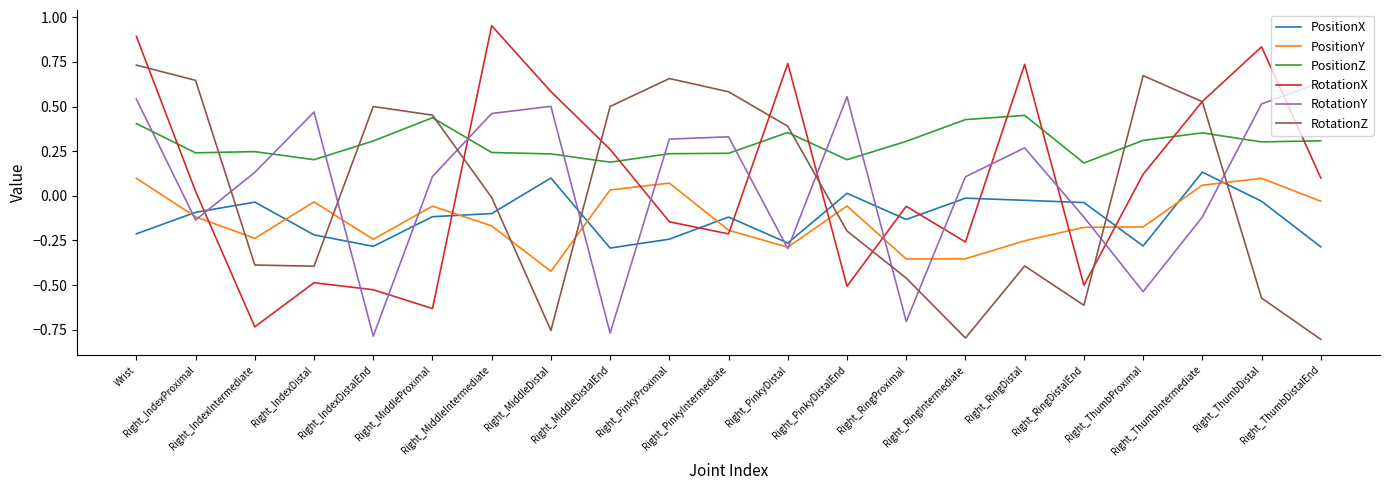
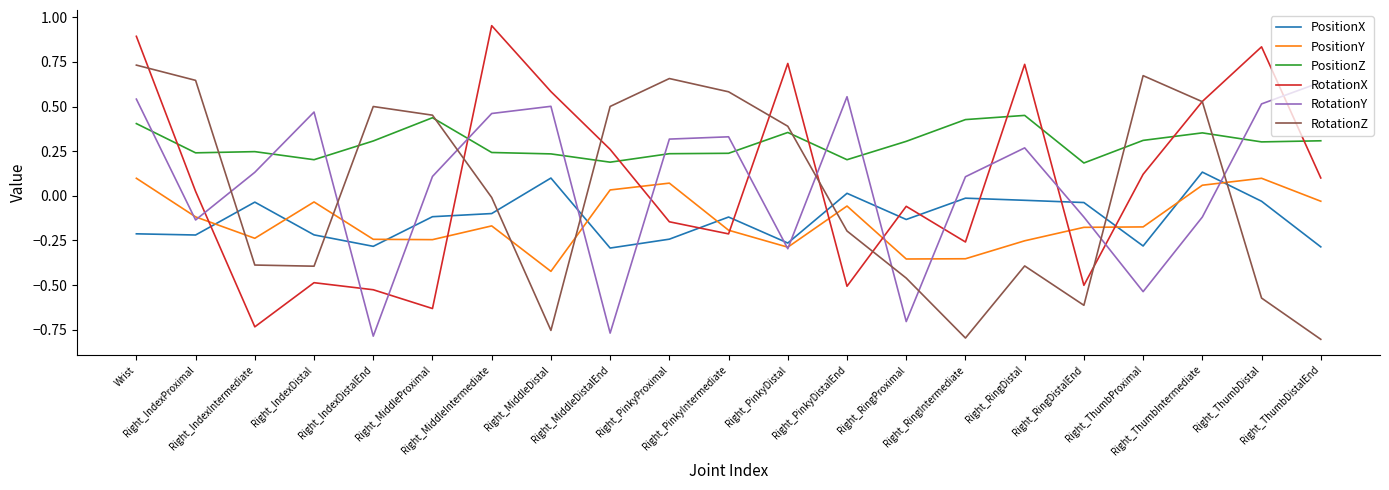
PositionX, Right_IndexProximal: -0.09 -> -0.22
PositionY, Right_MiddleProximal: -0.06 -> -0.25
